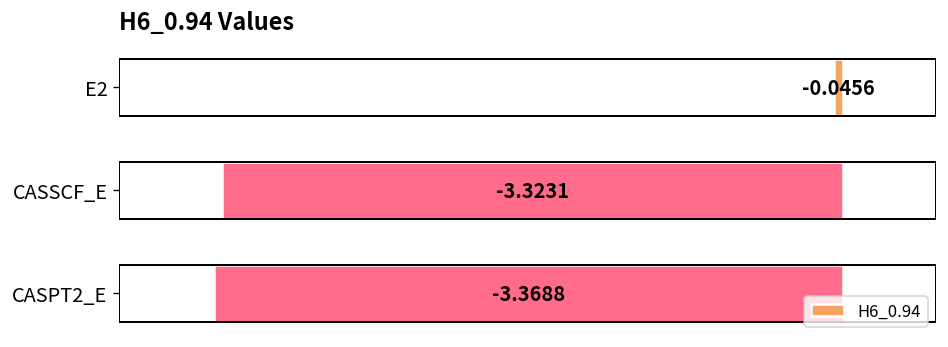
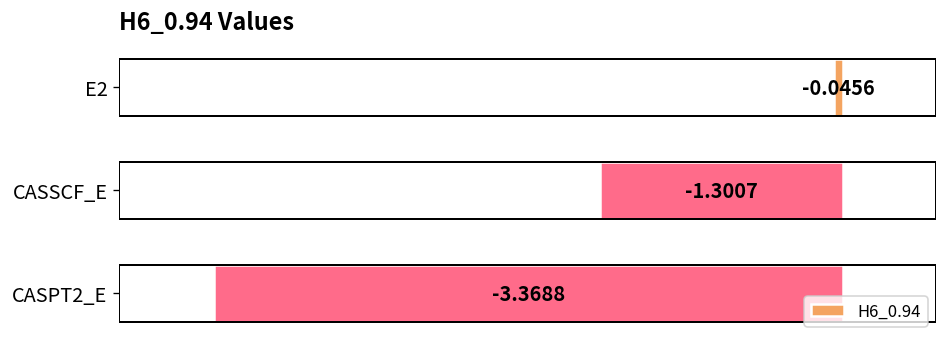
CASSCF_E: -3.3231 -> -1.3007
